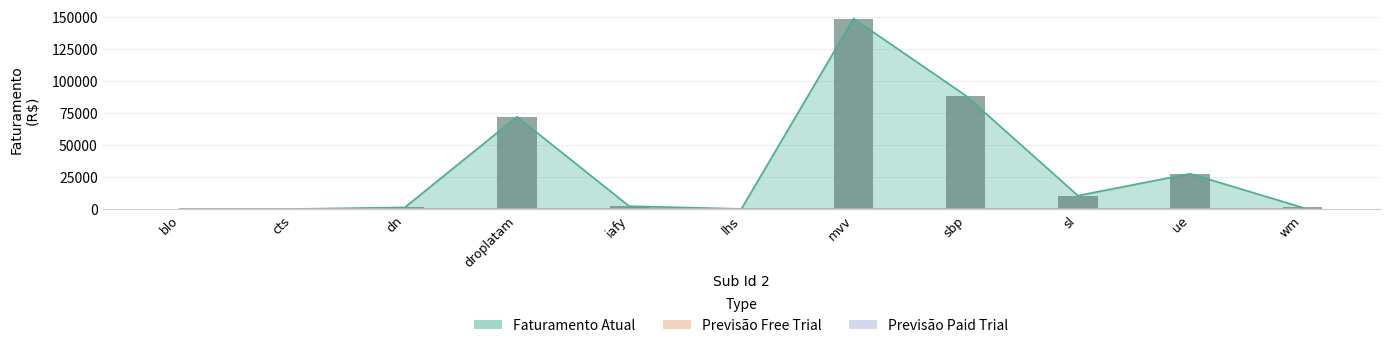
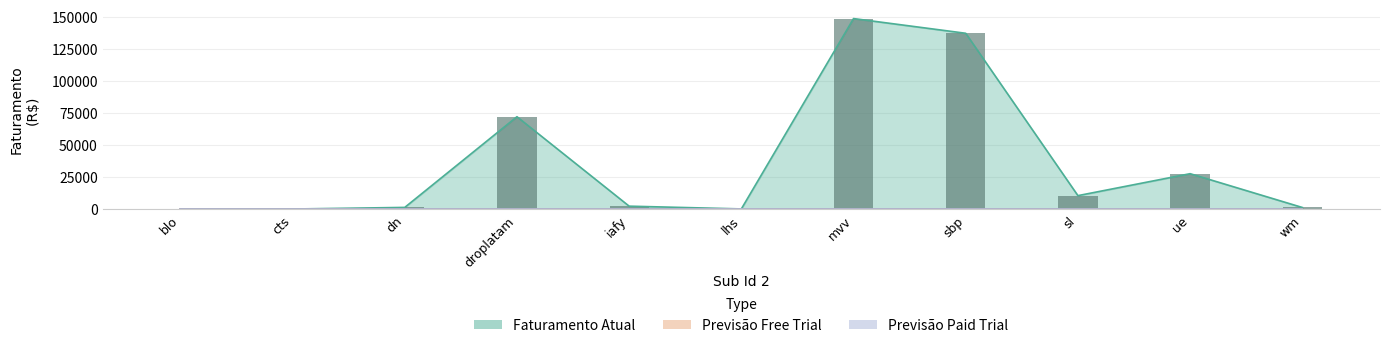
Faturamento Atual, sbp: 88000 -> 137000
